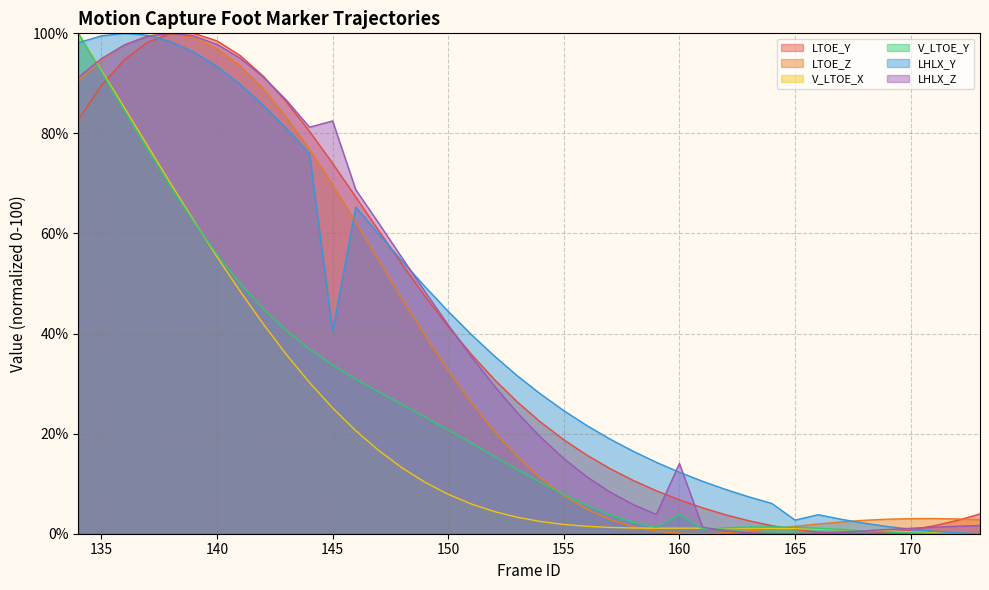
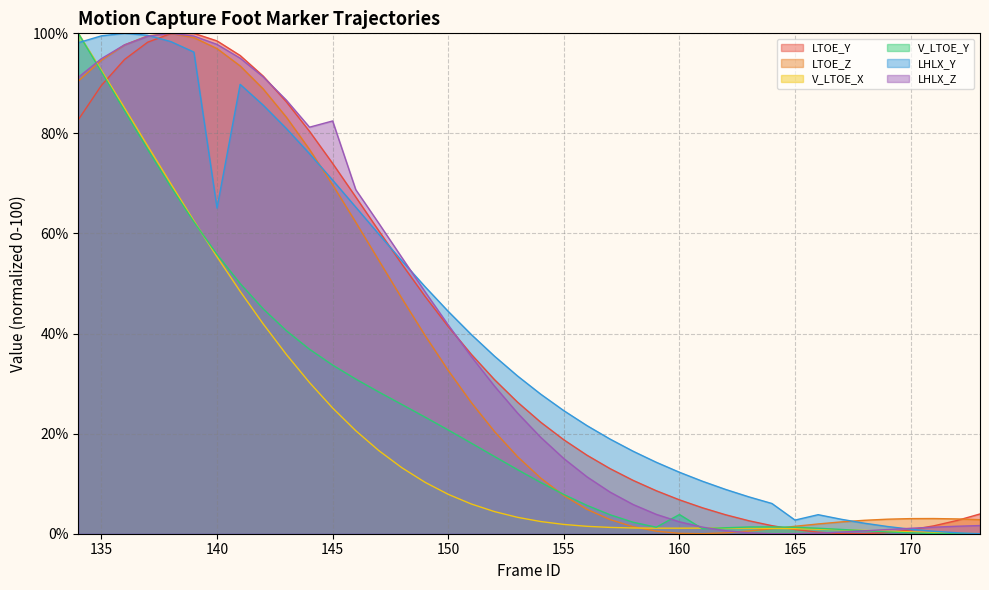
LHLX_Y, 140: 93% -> 65%
LHLX_Y, 145: 40% -> 71%
LHLX_Z, 160: 14% -> 2%
